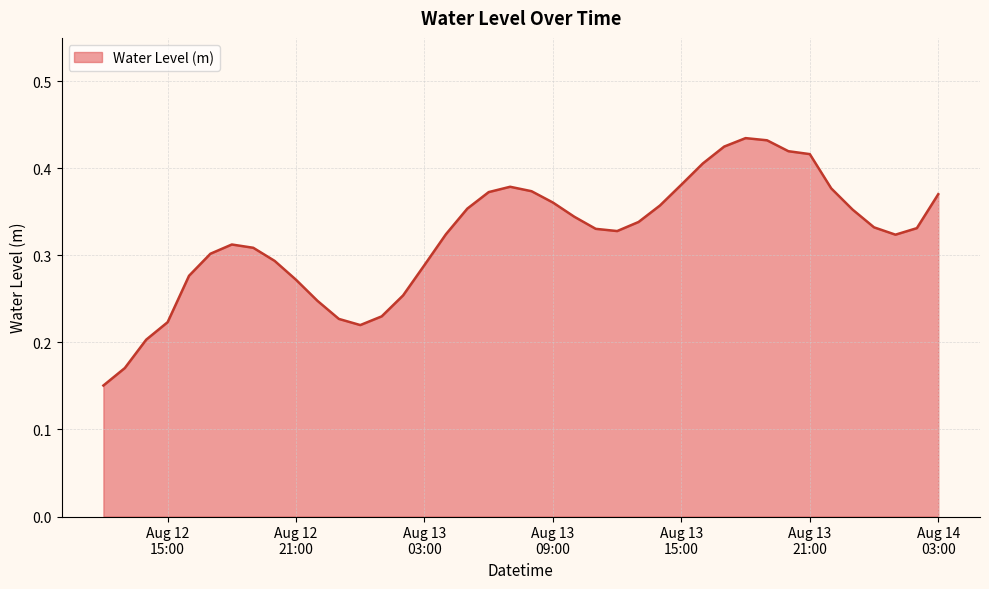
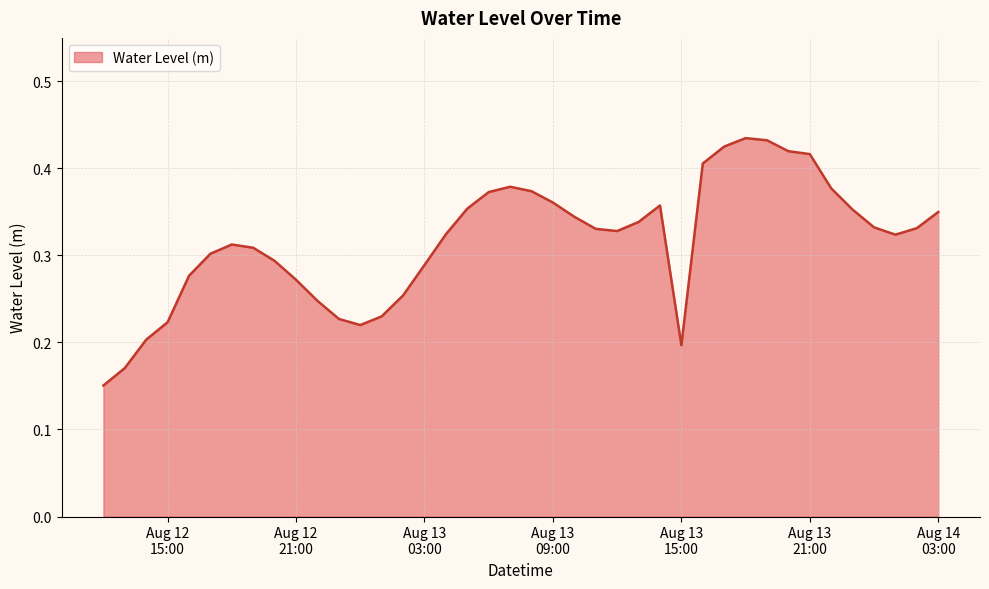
Aug 13 15:00: 0.38 -> 0.20
Aug 14 03:00: 0.37 -> 0.35
